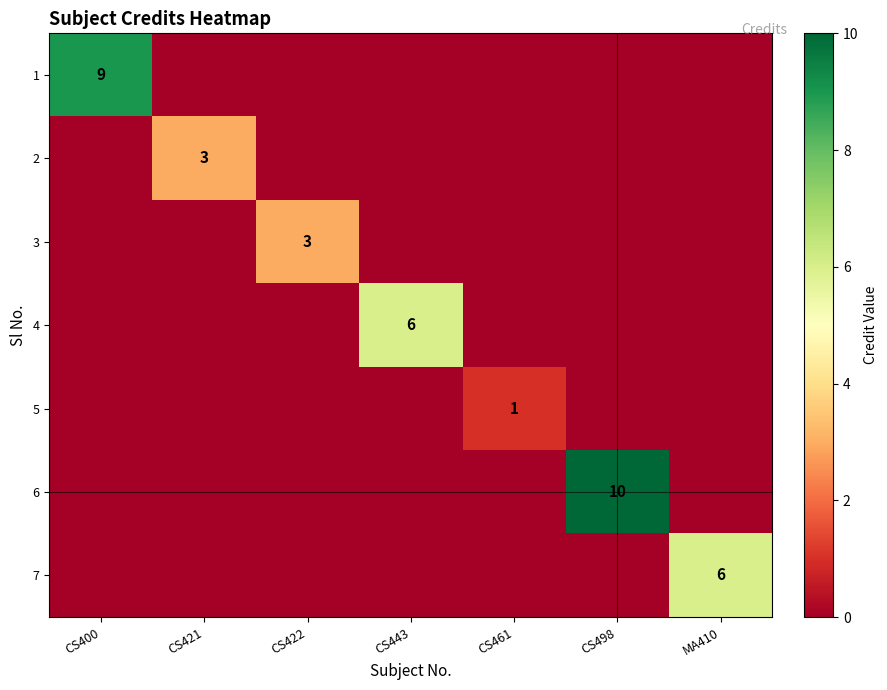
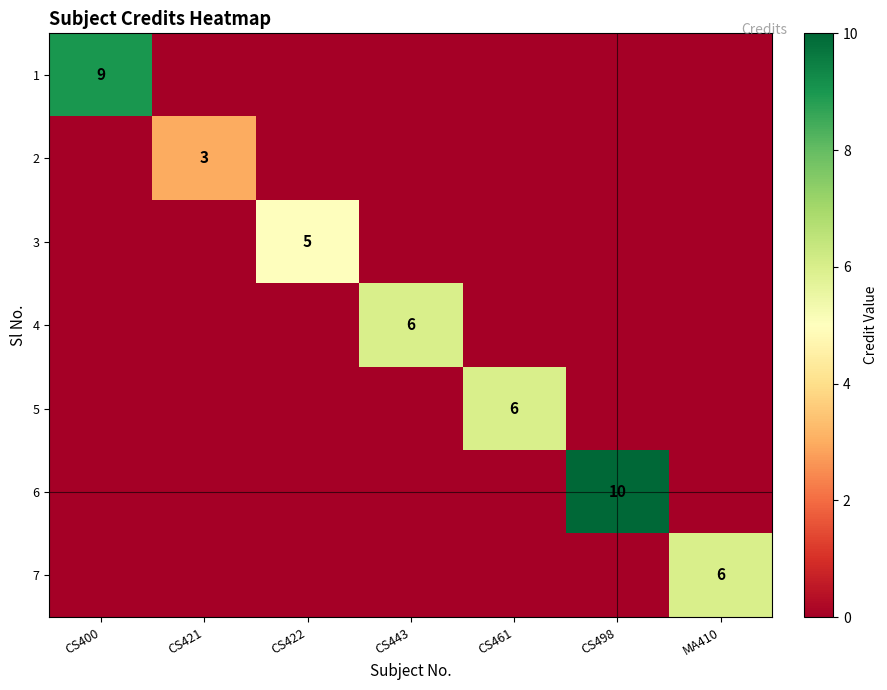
3, CS422: 3 -> 5
5, CS461: 1 -> 6
